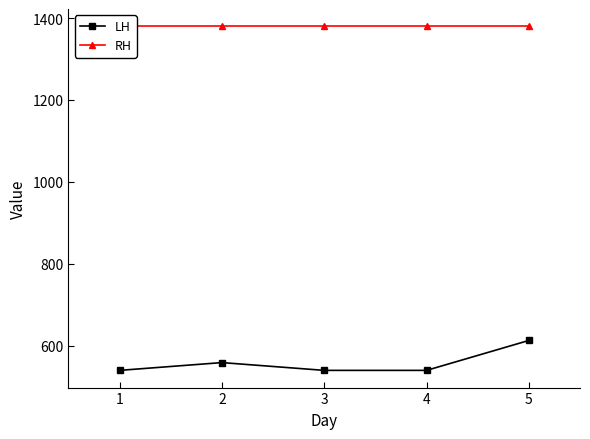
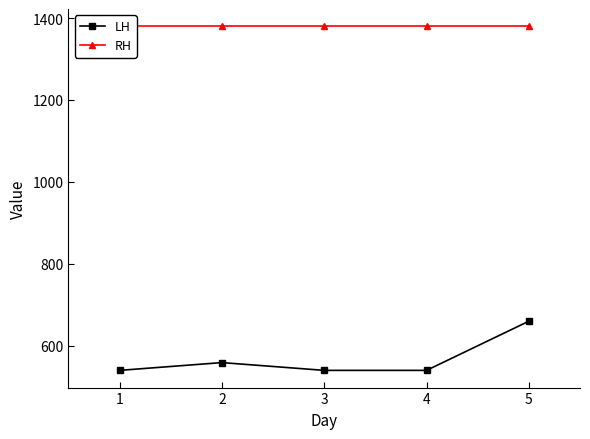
LH, 5: 610 -> 660
